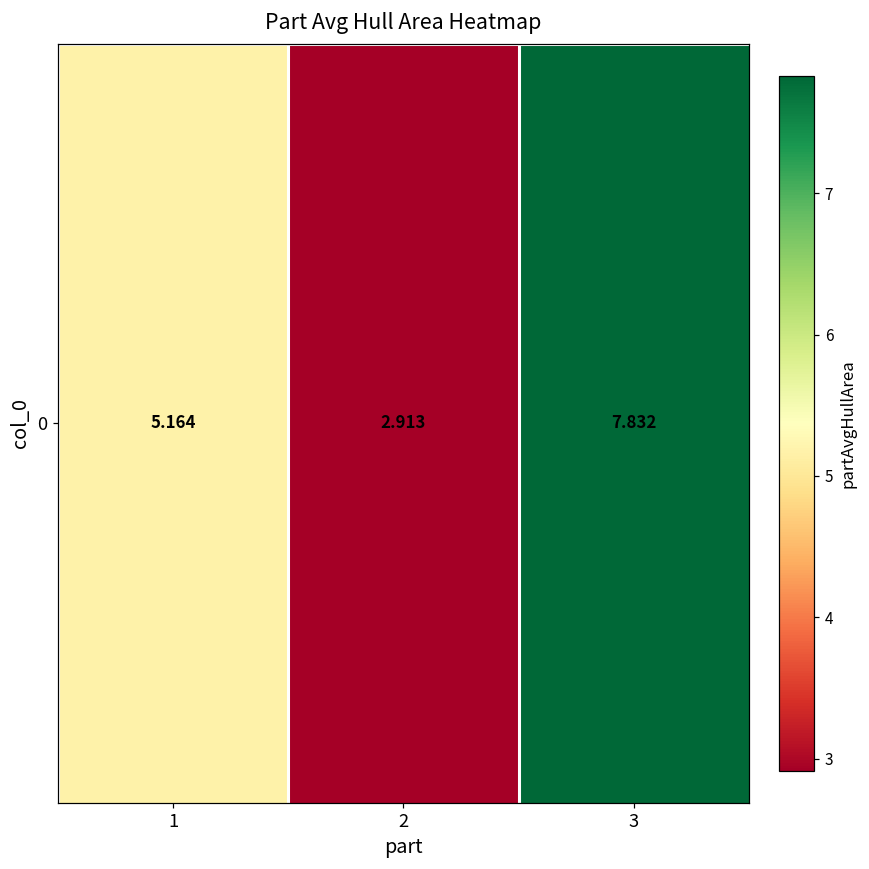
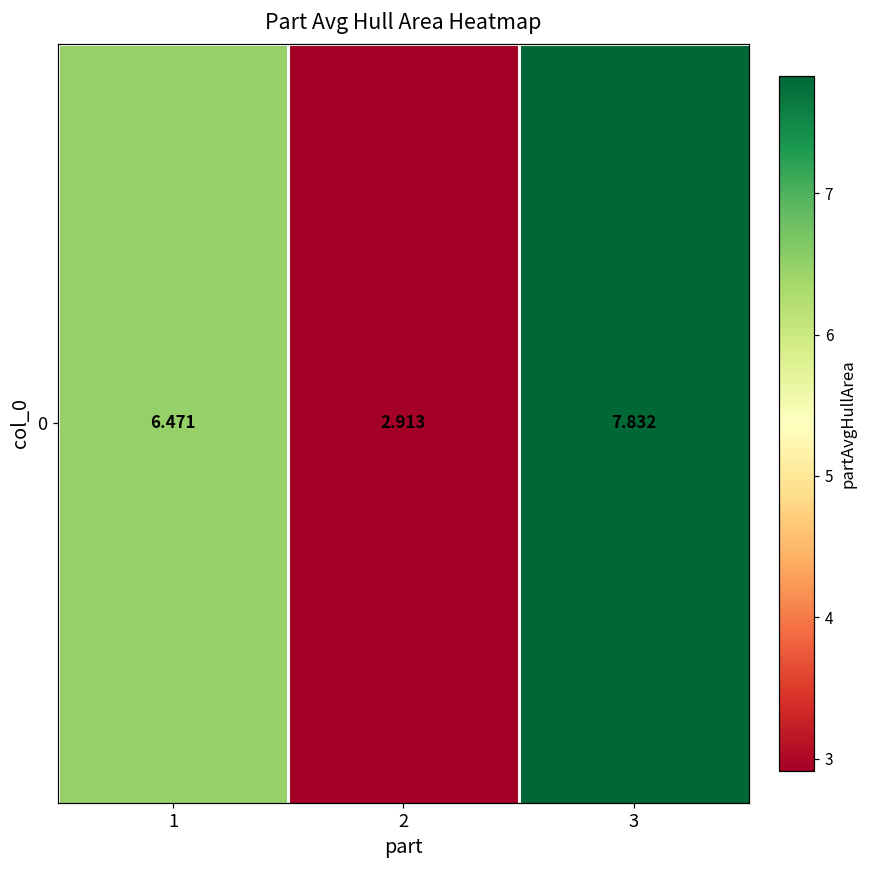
0, 1: 5.164 -> 6.471
